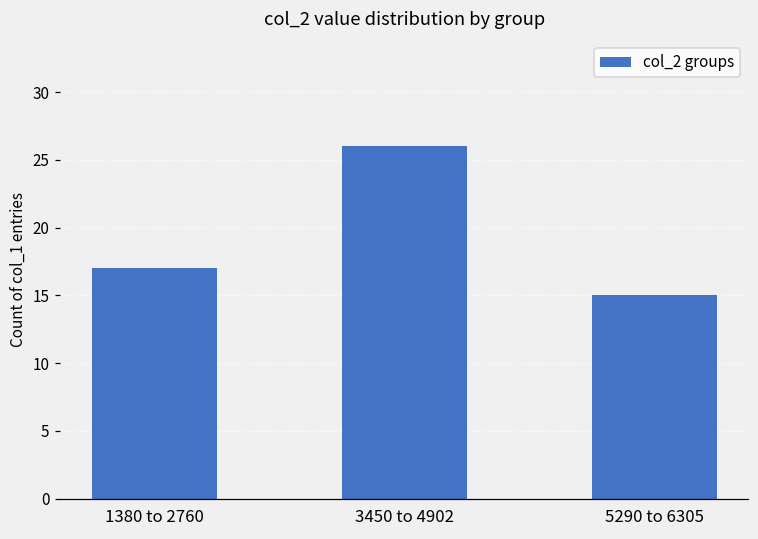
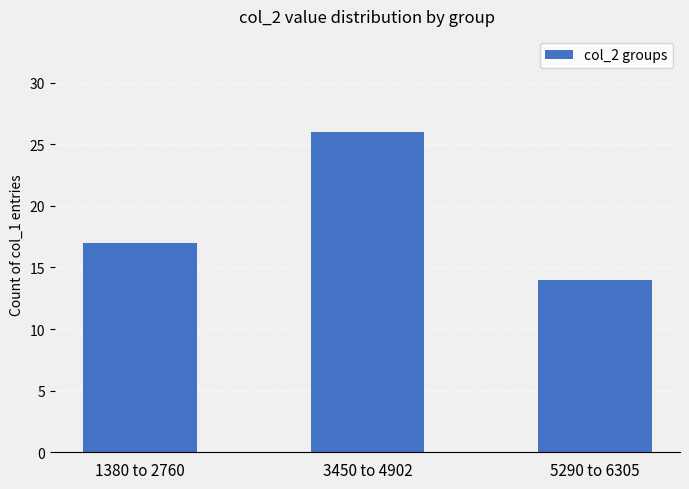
5290 to 6305: 15 -> 14
